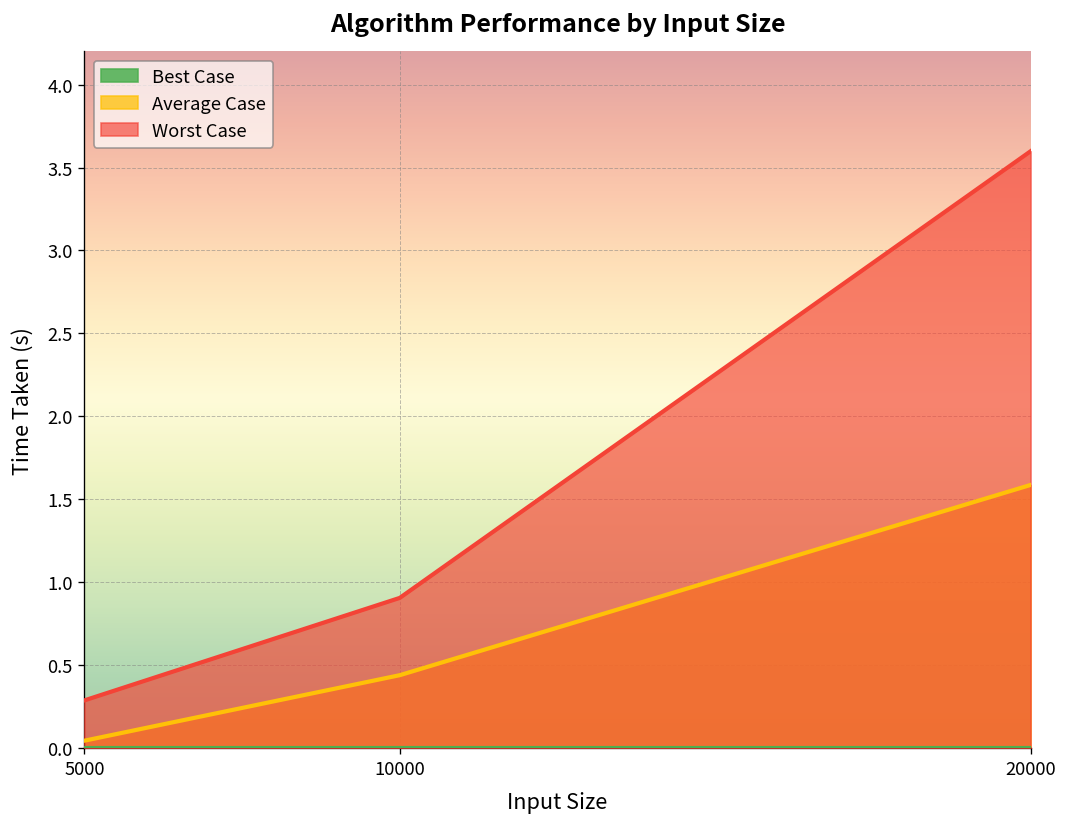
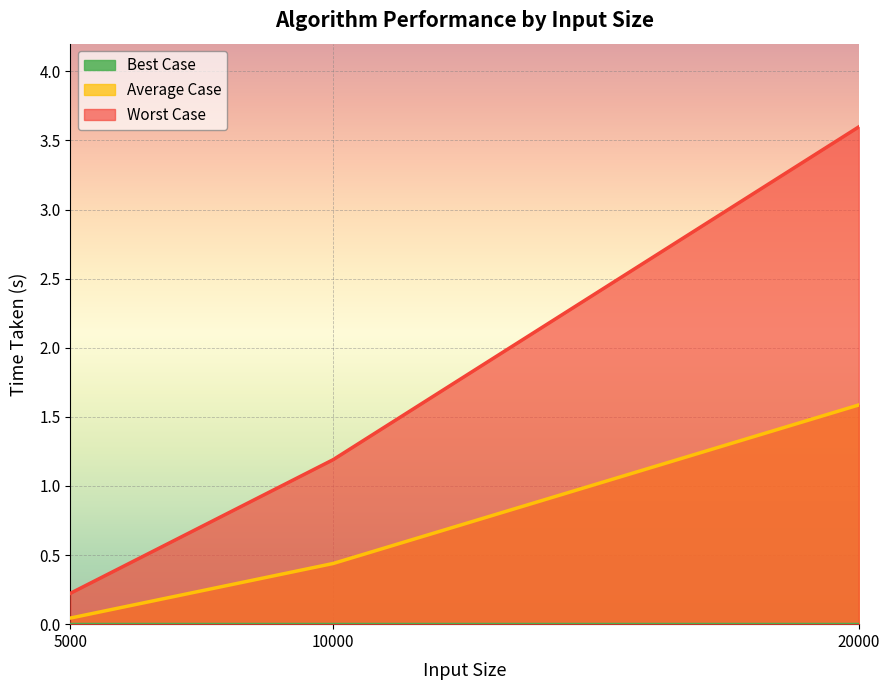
Worst Case, 5000: 0.29 -> 0.22
Worst Case, 10000: 0.91 -> 1.19
